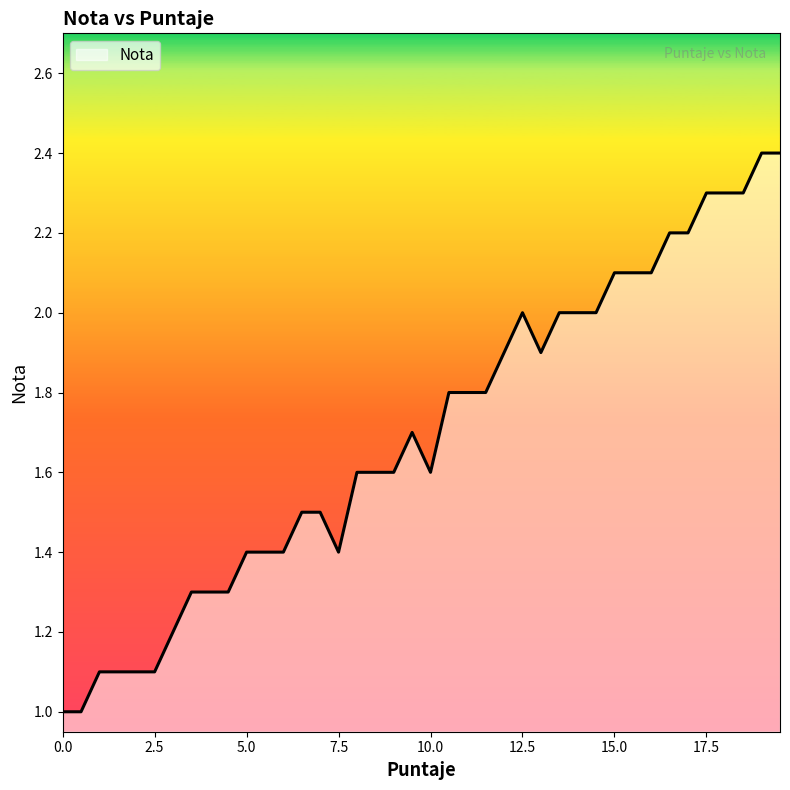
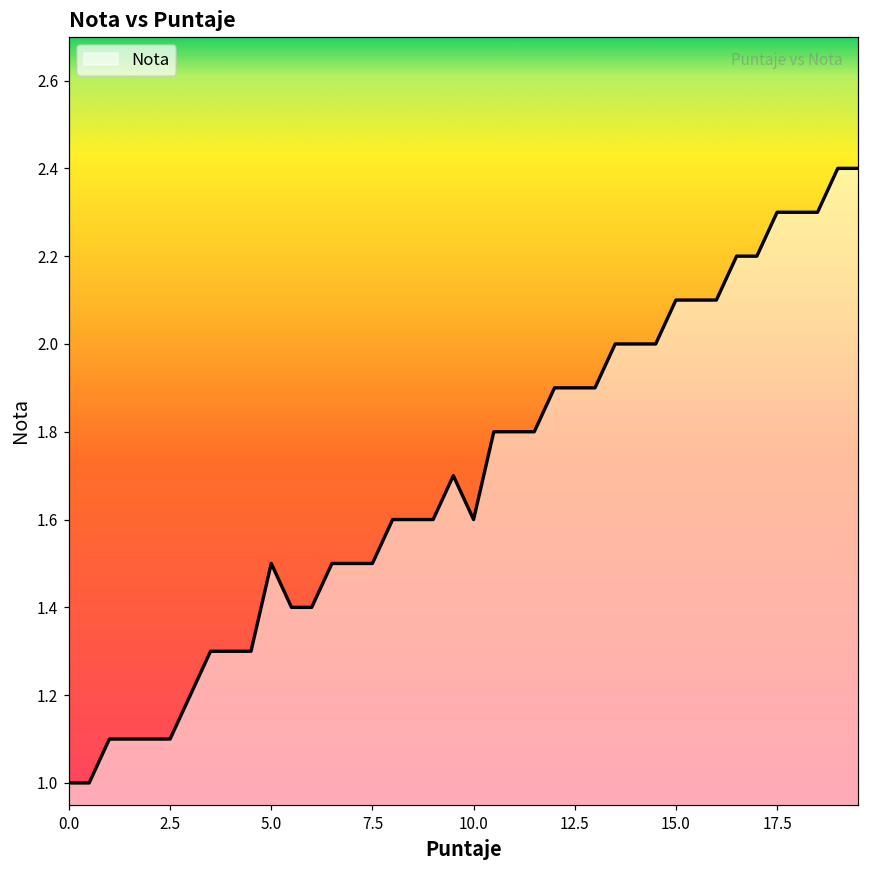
5.0: 1.4 -> 1.5
7.5: 1.4 -> 1.5
12.5: 2.0 -> 1.9
